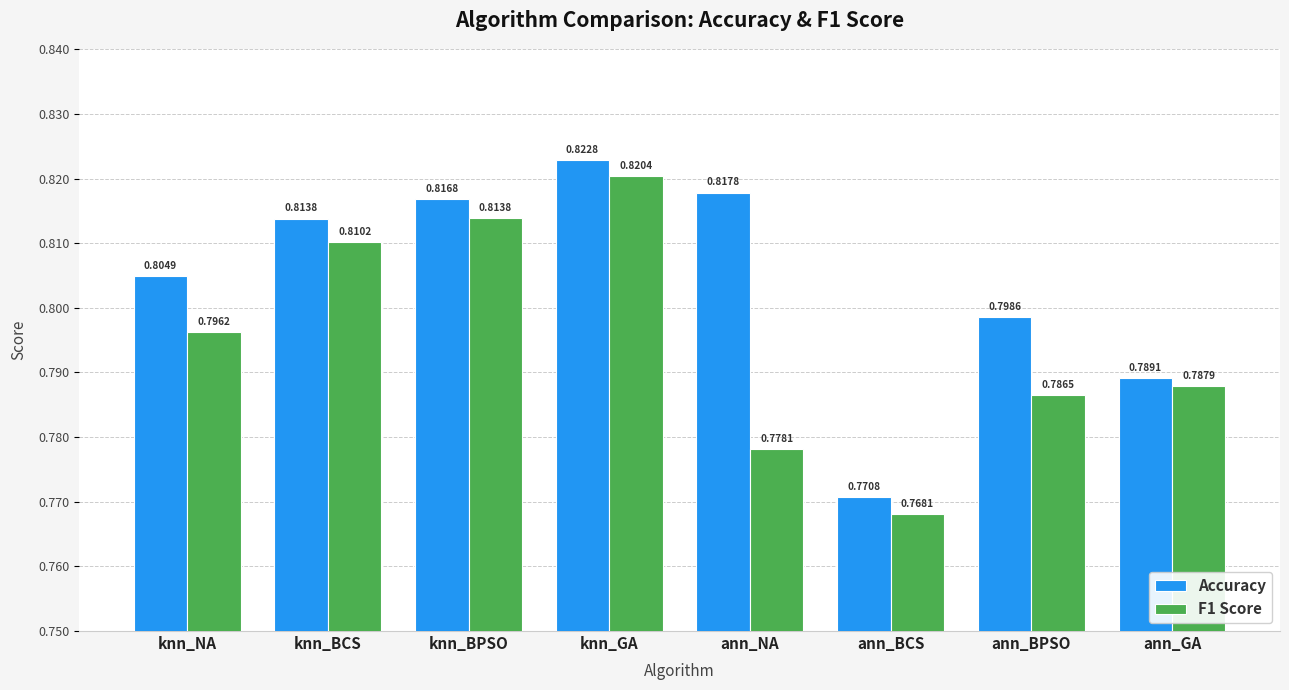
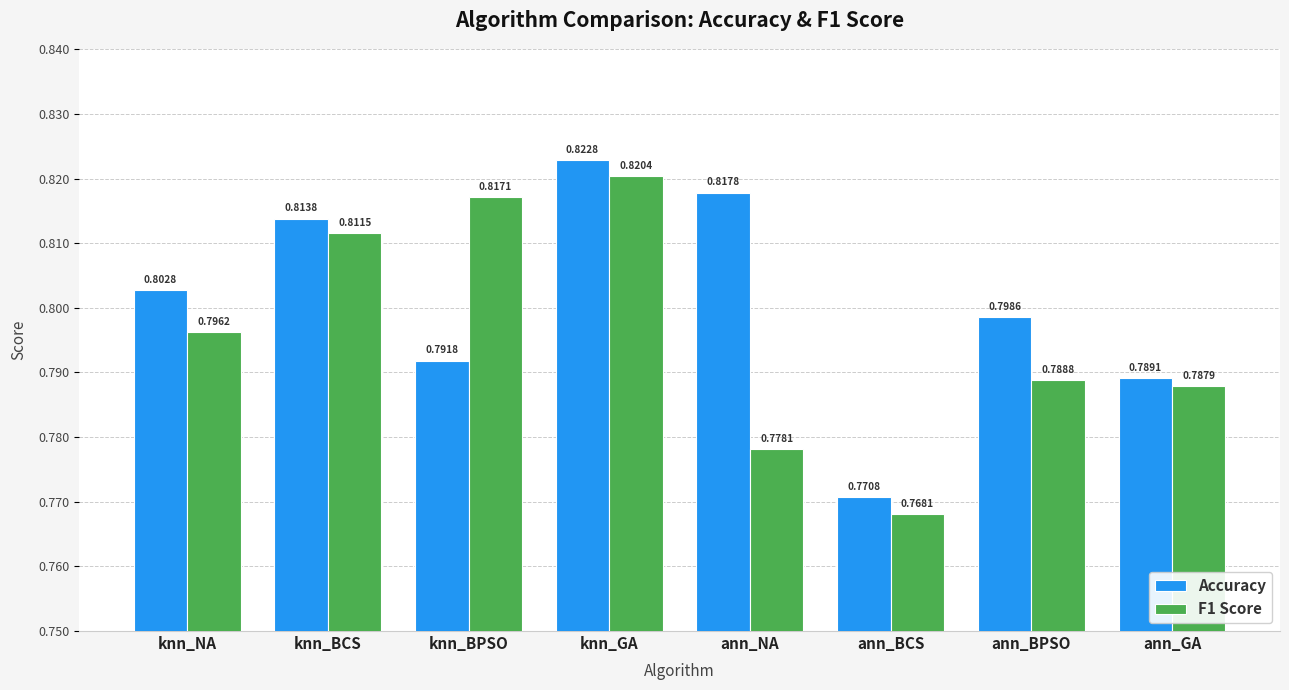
Accuracy, knn_NA: 0.8049 -> 0.8028
F1 Score, knn_BCS: 0.8102 -> 0.8115
Accuracy, knn_BPSO: 0.8168 -> 0.7918
F1 Score, knn_BPSO: 0.8138 -> 0.8171
F1 Score, ann_BPSO: 0.7865 -> 0.7888
